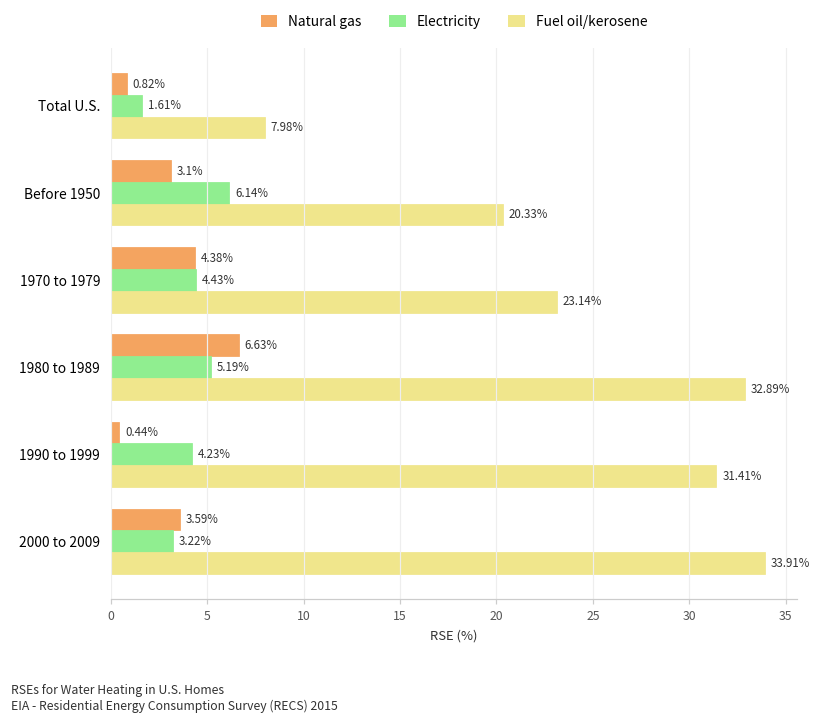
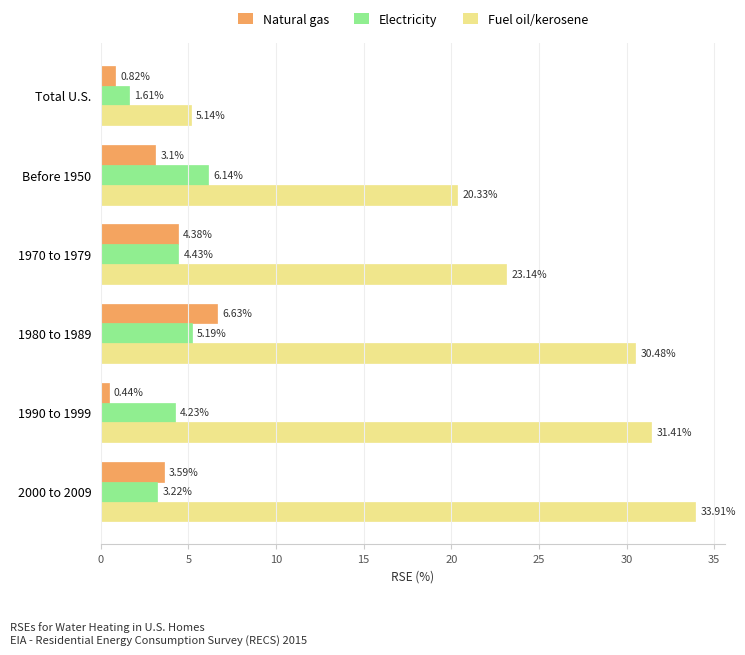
Fuel oil/kerosene, Total U.S.: 7.98% -> 5.14%
Fuel oil/kerosene, 1980 to 1989: 32.89% -> 30.48%
